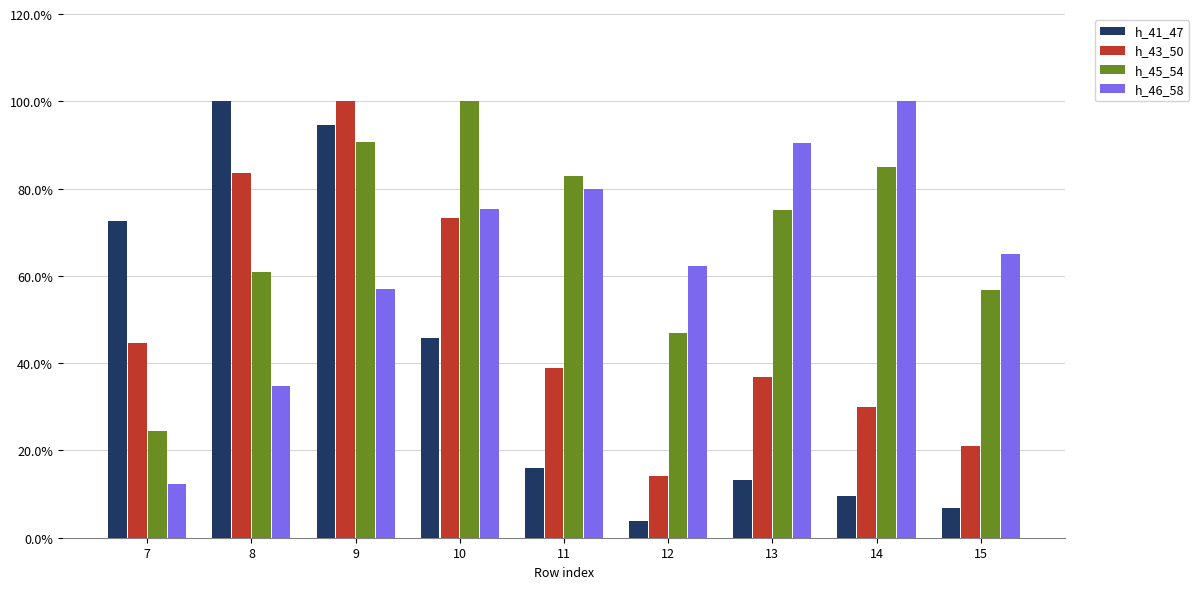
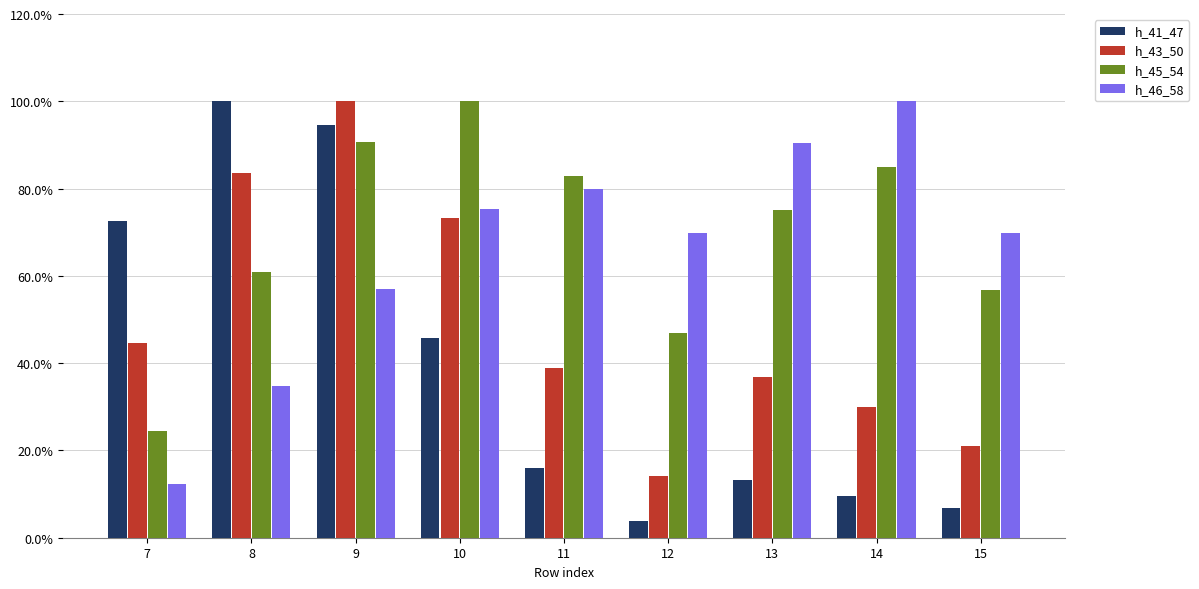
h_46_58, 12: 62% -> 70%
h_46_58, 15: 65% -> 70%
